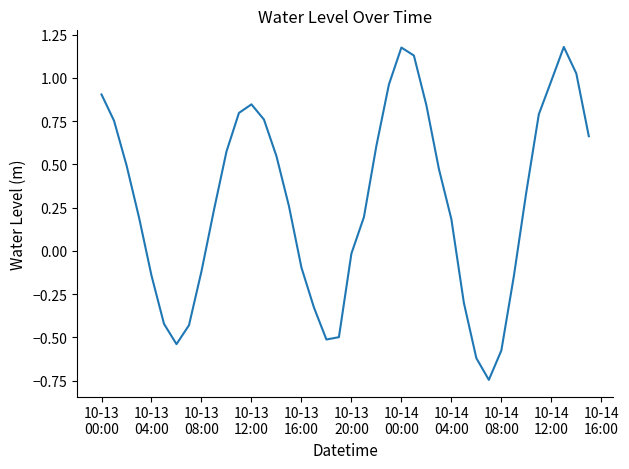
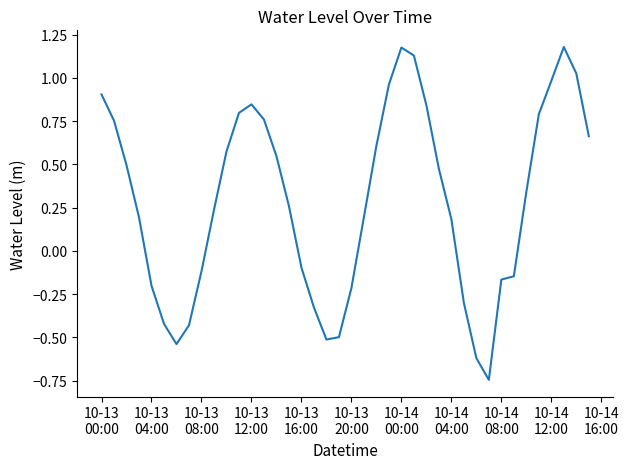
10-13 04:00: -0.14 -> -0.20
10-13 20:00: -0.02 -> -0.22
10-14 08:00: -0.58 -> -0.17
